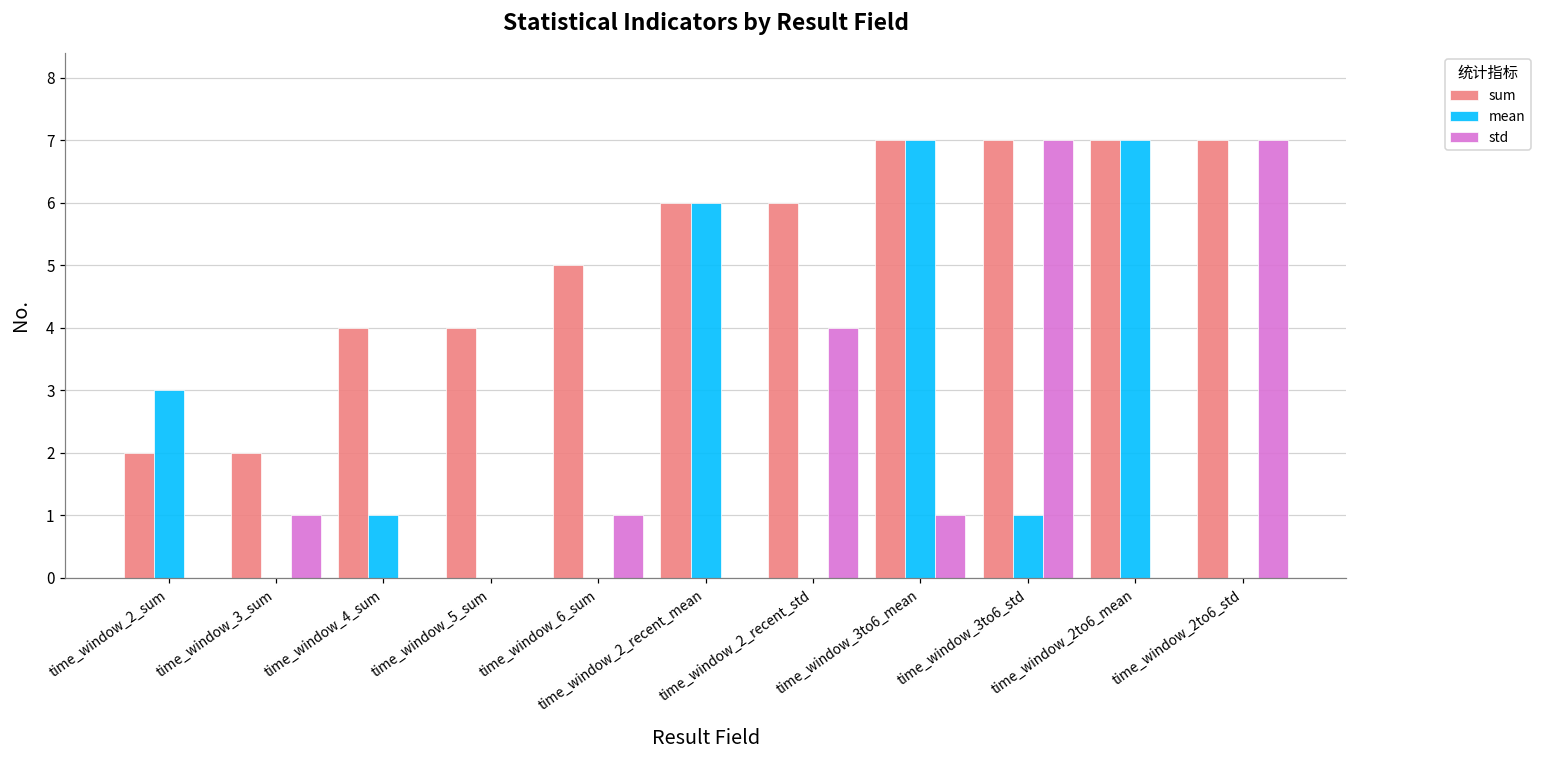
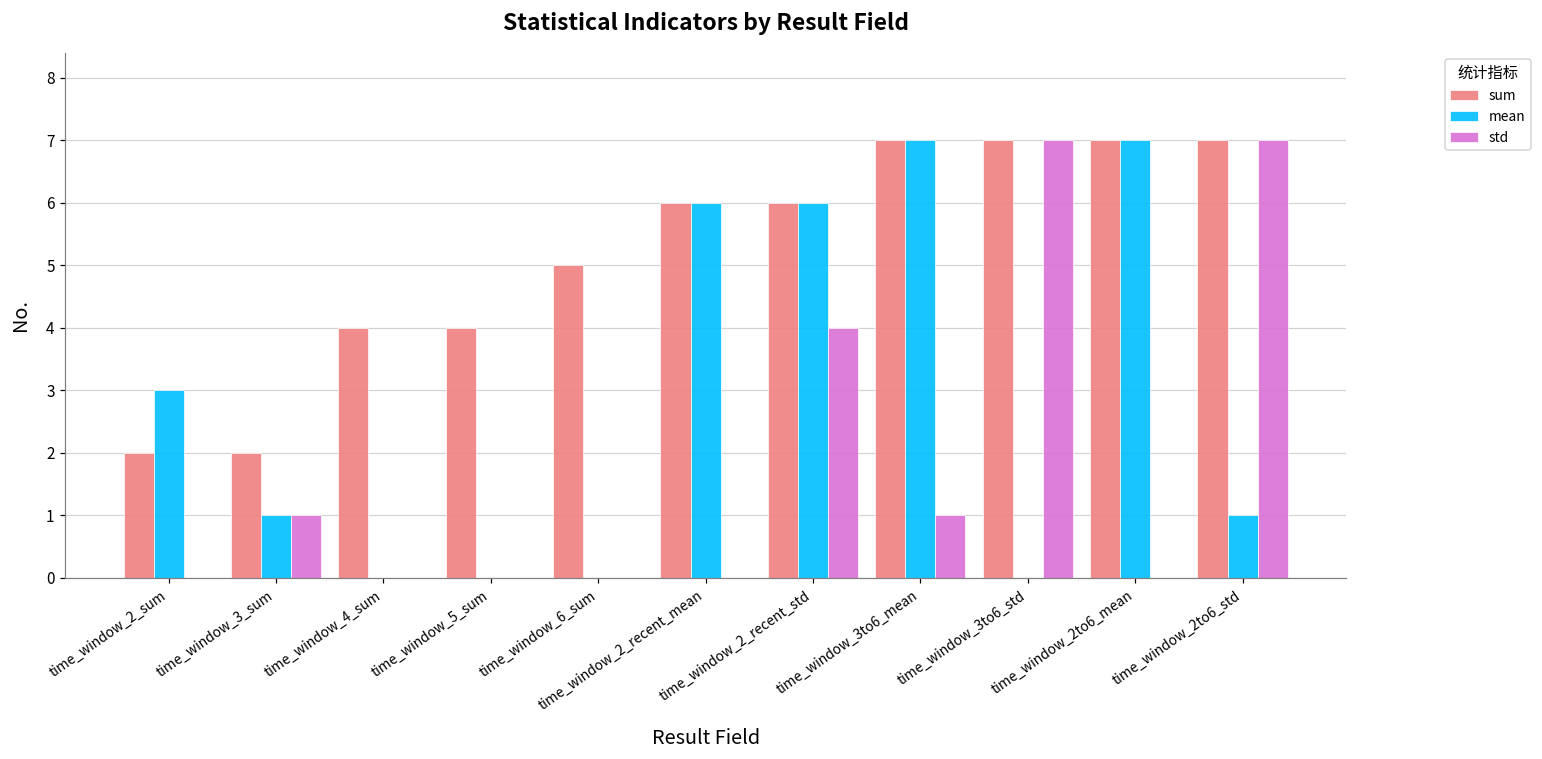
mean, time_window_3_sum: 0 -> 1
mean, time_window_4_sum: 1 -> 0
std, time_window_6_sum: 1 -> 0
mean, time_window_2_recent_std: 0 -> 6
mean, time_window_3to6_std: 1 -> 0
mean, time_window_2to6_std: 0 -> 1
